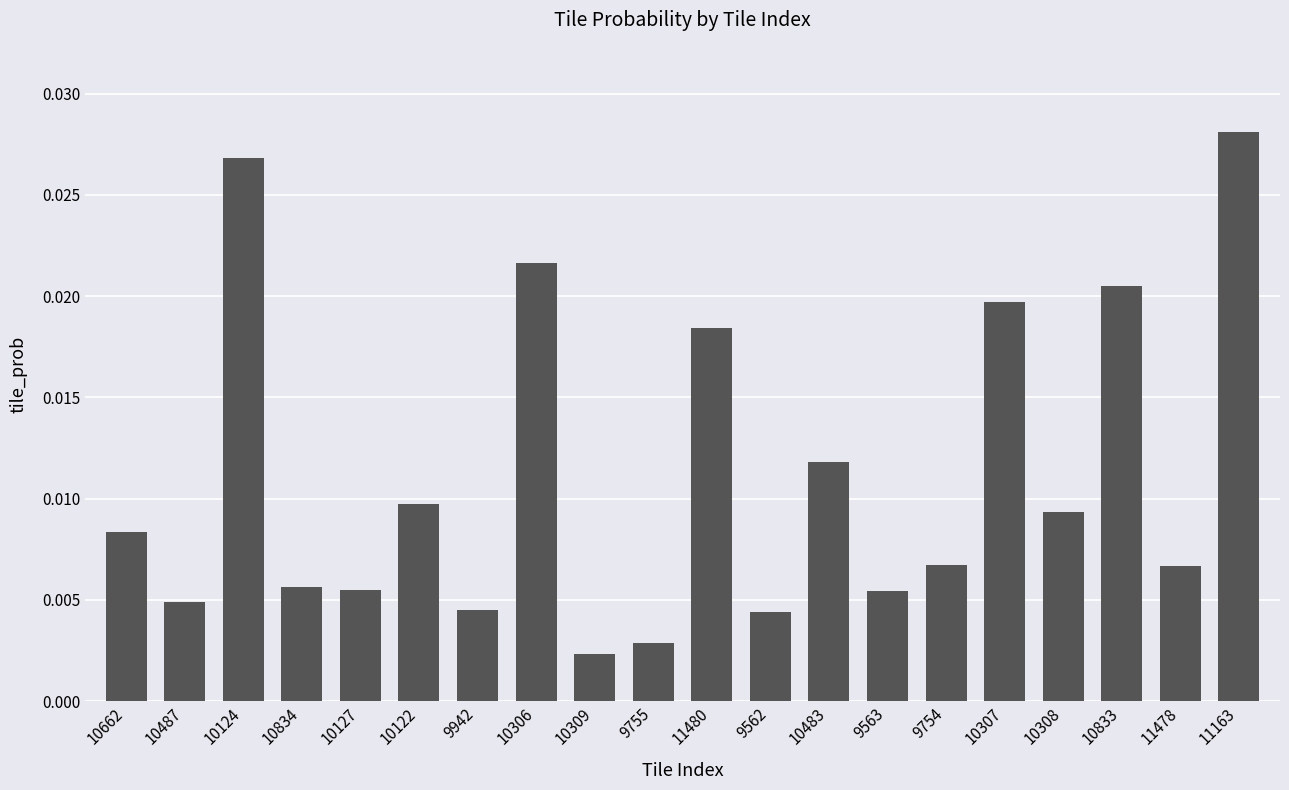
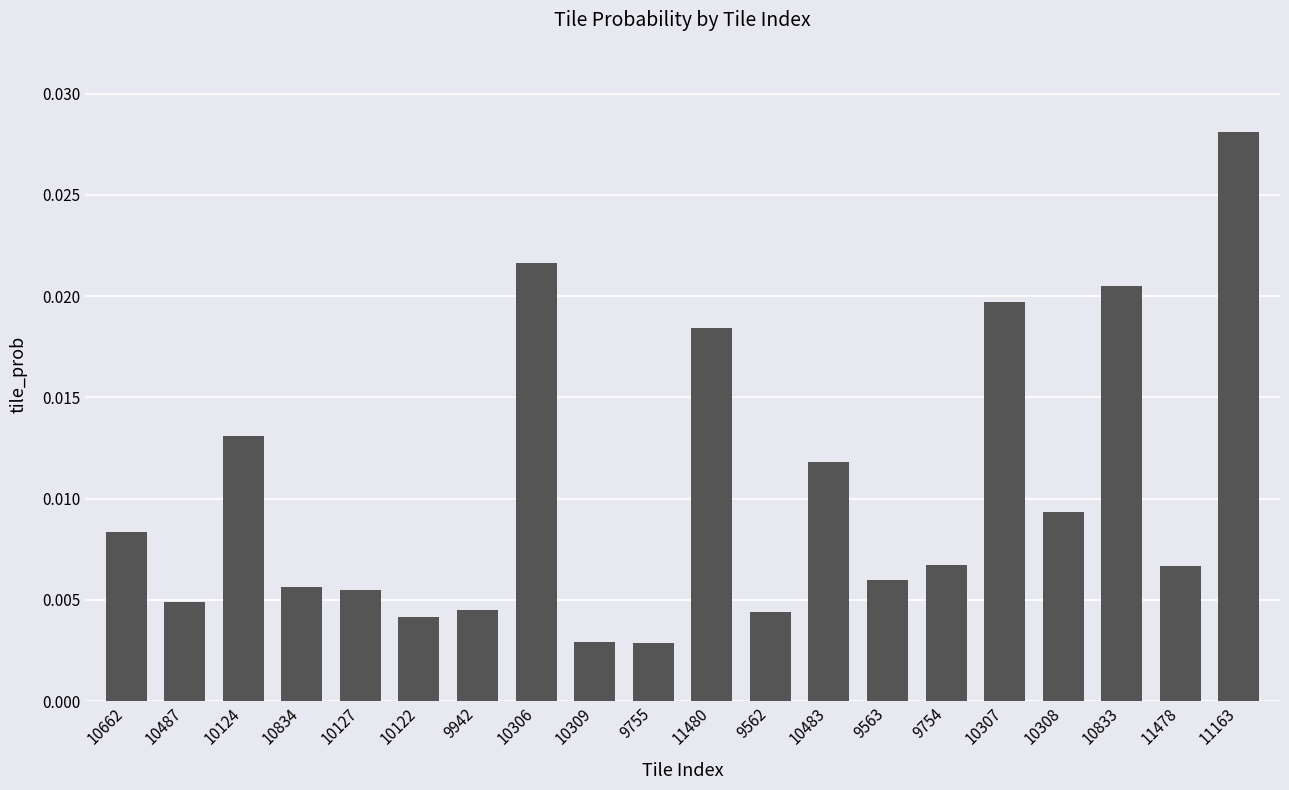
10124: 0.0268 -> 0.0131
10122: 0.0097 -> 0.0042
10309: 0.0023 -> 0.0029
9563: 0.0054 -> 0.0060
